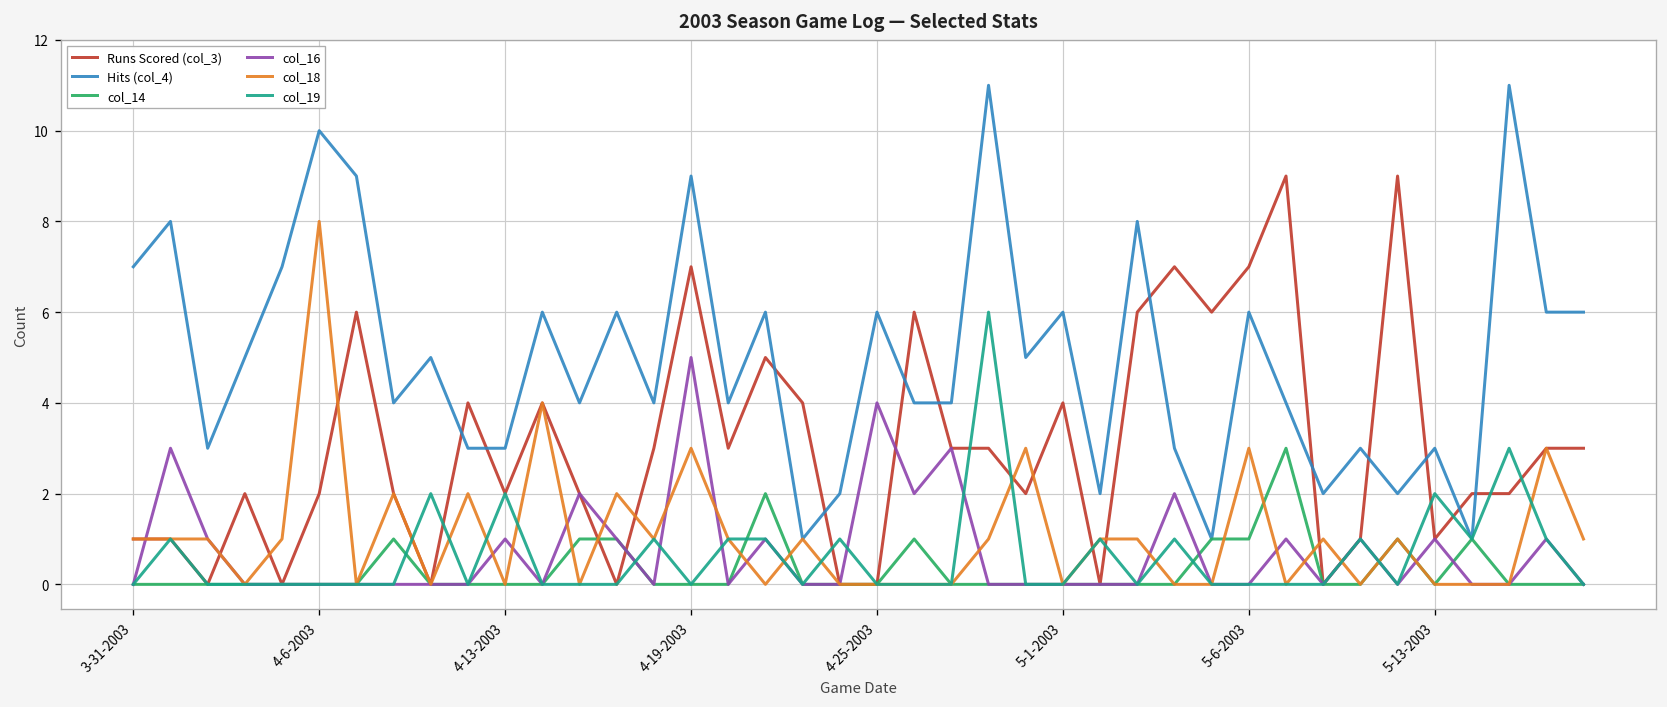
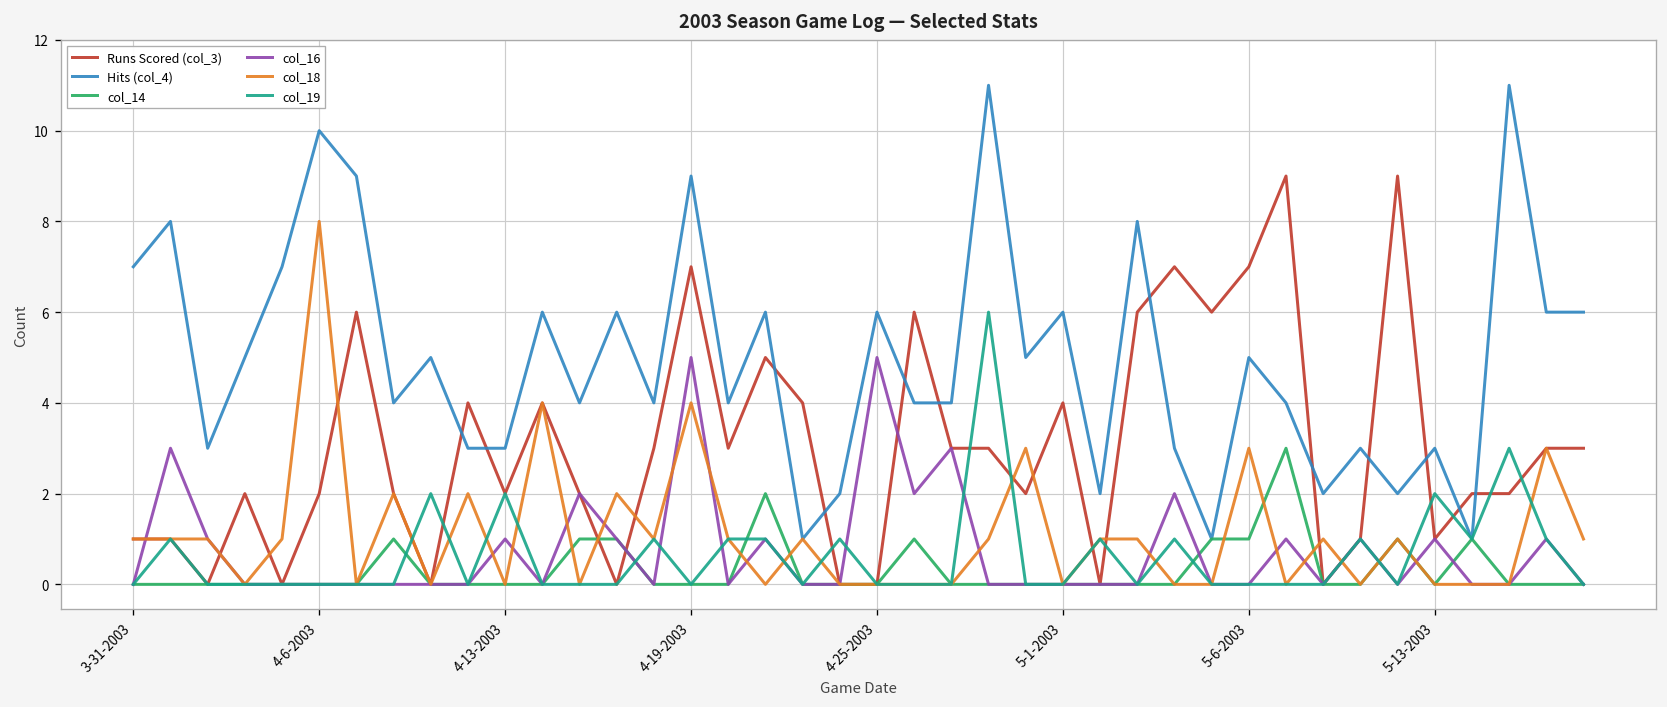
col_18, 4-19-2003: 3 -> 4
col_16, 4-25-2003: 4 -> 5
Hits (col_4), 5-6-2003: 6 -> 5
